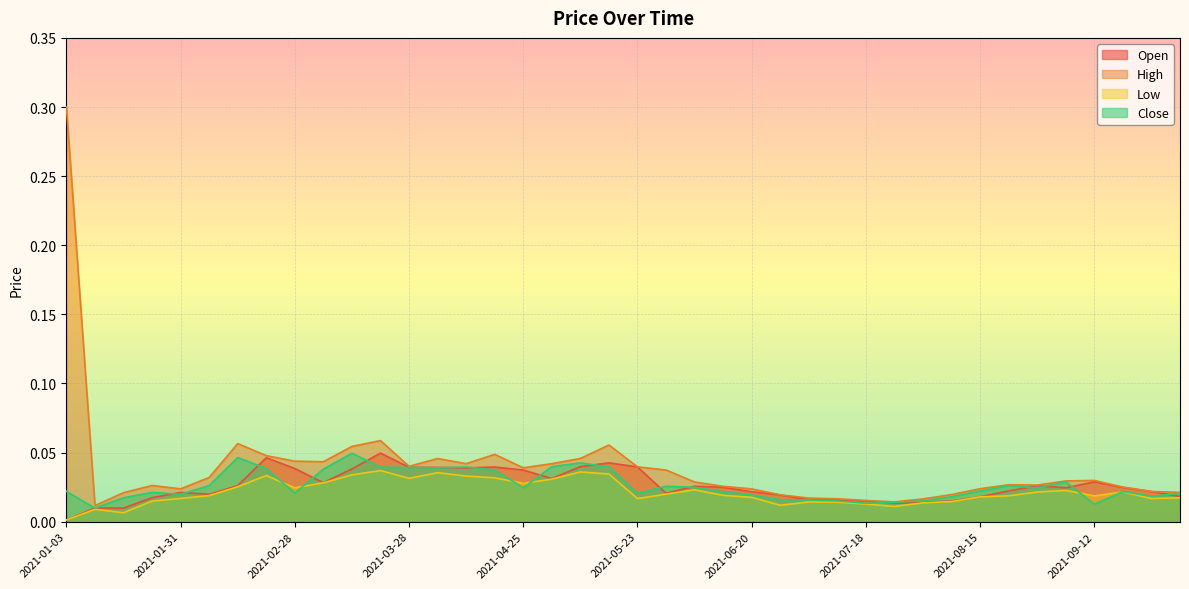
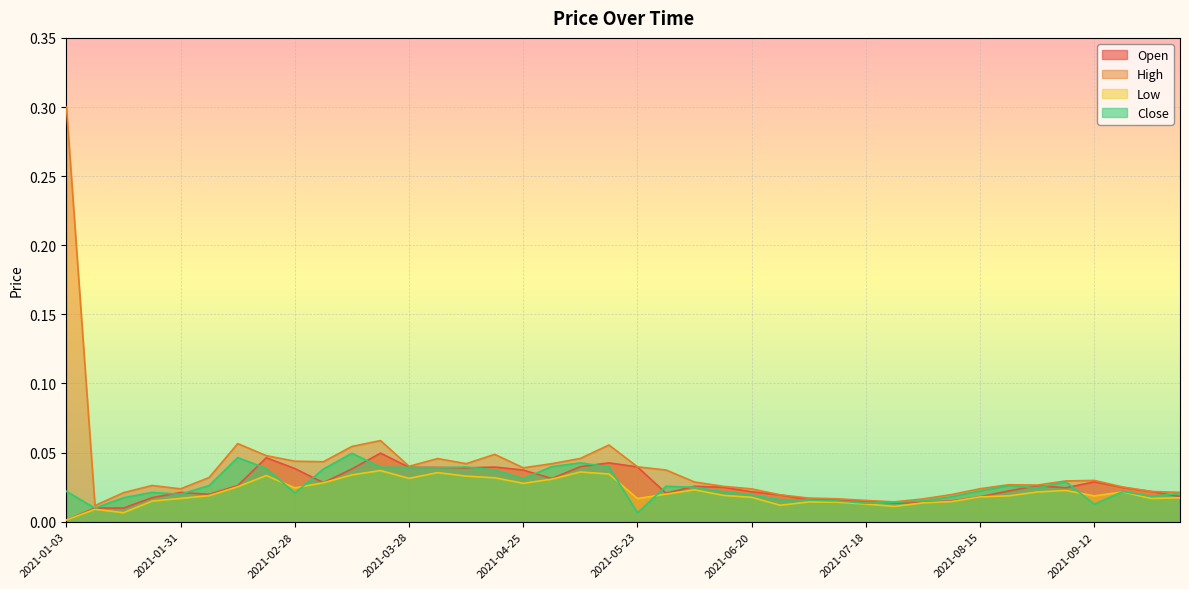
Close, 2021-04-25: 0.025 -> 0.031
Close, 2021-05-23: 0.021 -> 0.007
